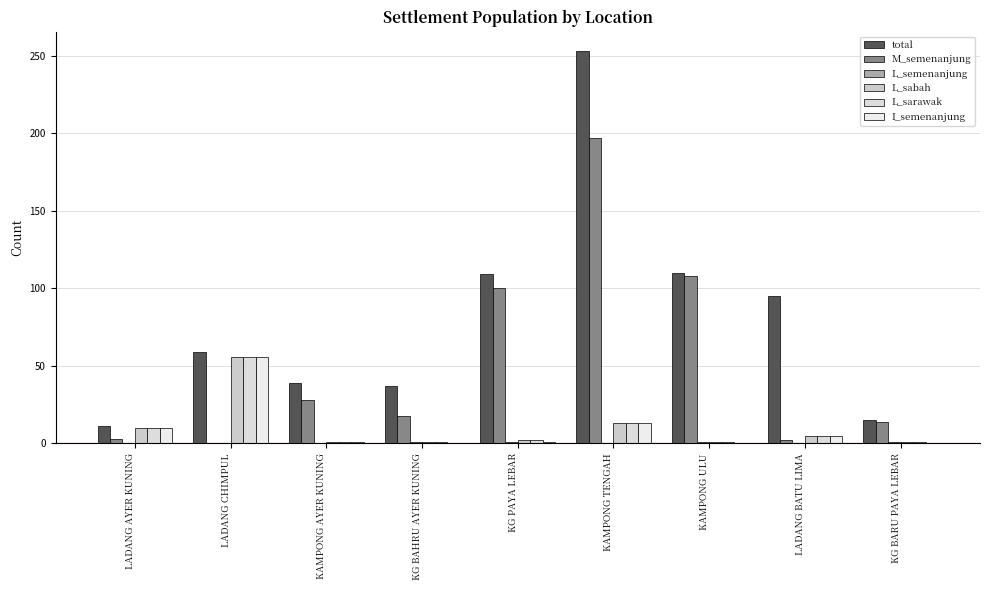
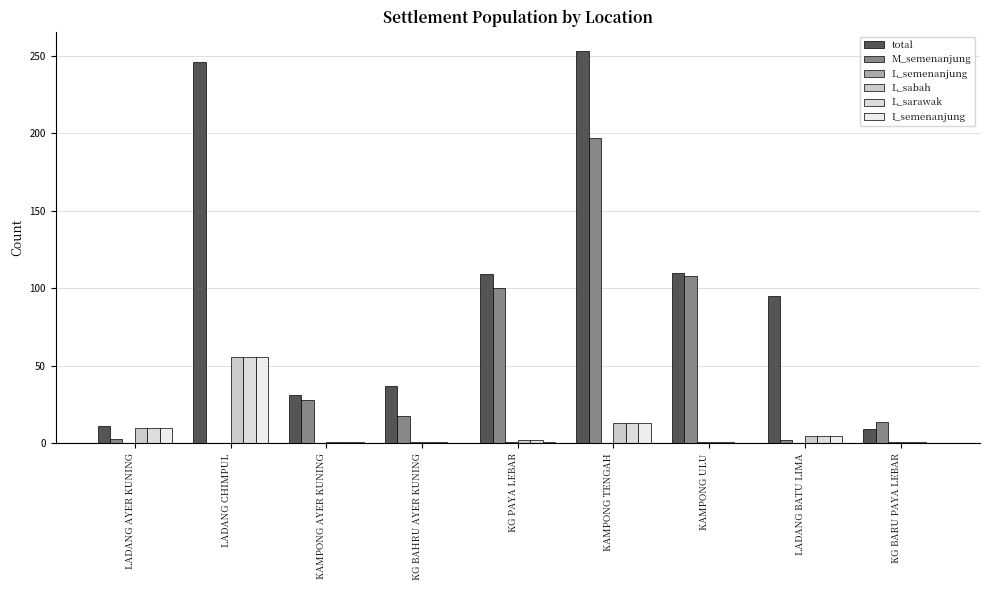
total, LADANG CHIMPUL: 59 -> 246
total, KAMPONG AYER KUNING: 39 -> 31
total, KG BARU PAYA LEBAR: 15 -> 9
